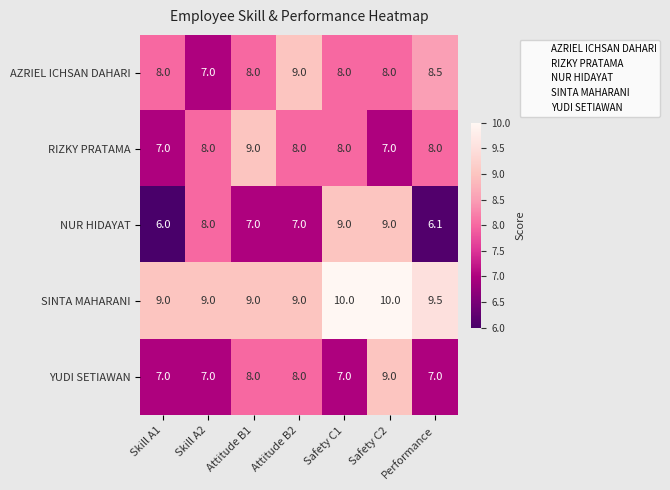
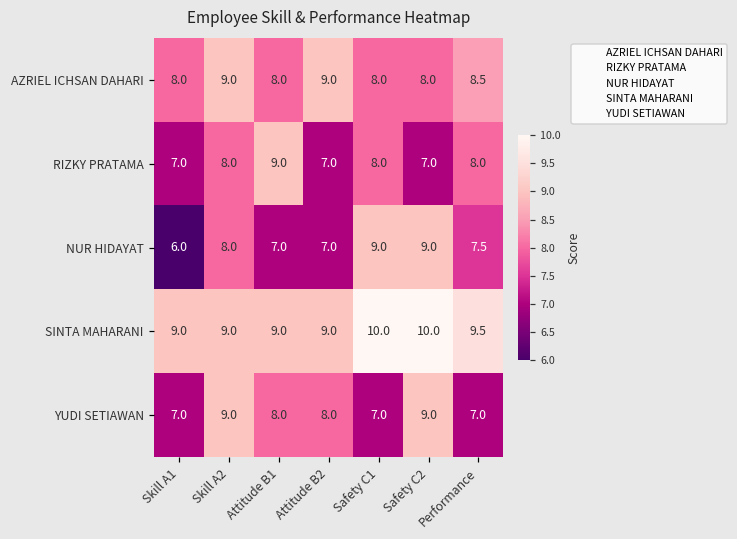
AZRIEL ICHSAN DAHARI, Skill A2: 7.0 -> 9.0
RIZKY PRATAMA, Attitude B2: 8.0 -> 7.0
NUR HIDAYAT, Performance: 6.1 -> 7.5
YUDI SETIAWAN, Skill A2: 7.0 -> 9.0
